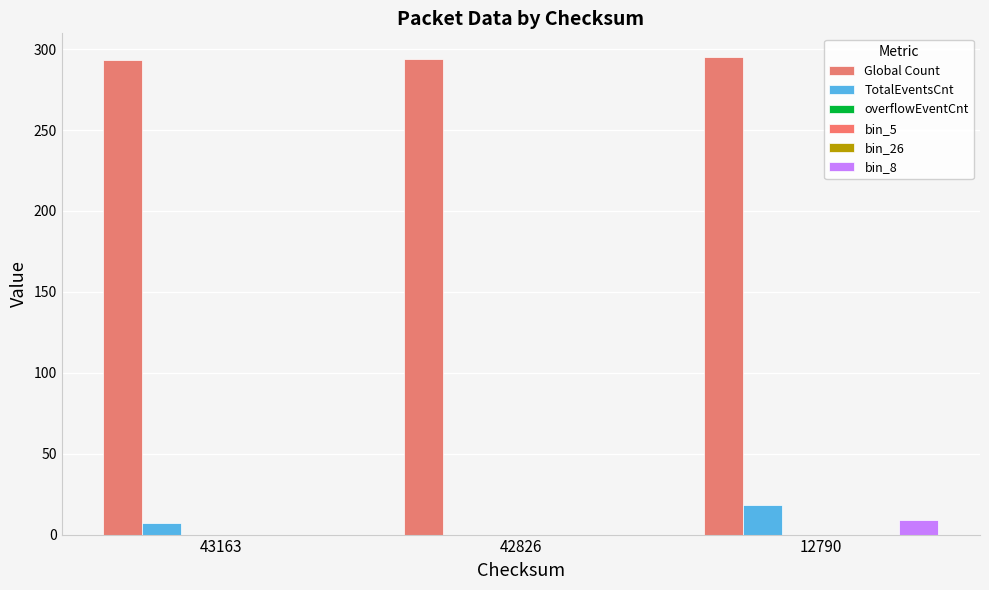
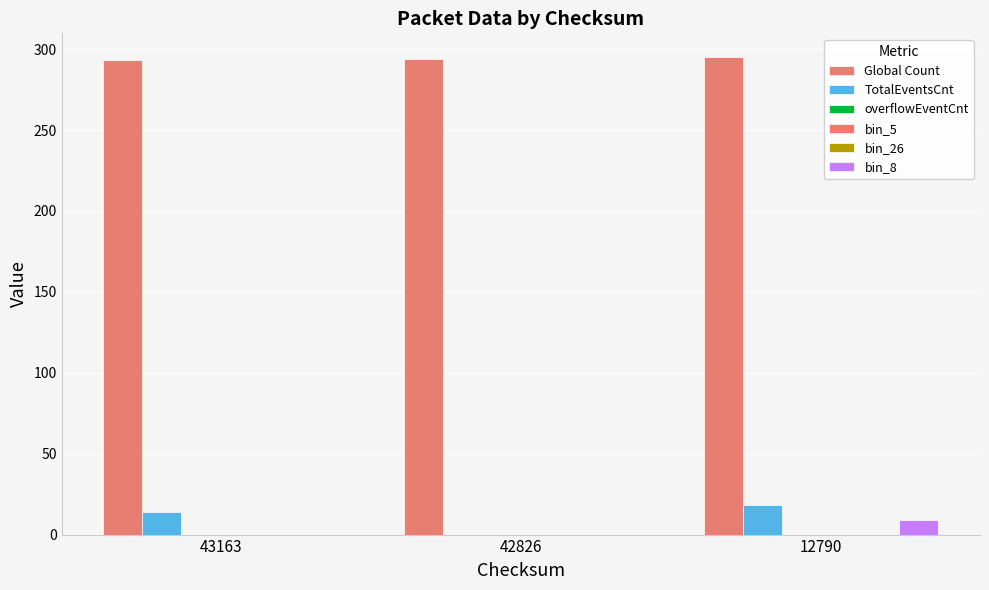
TotalEventsCnt, 43163: 7 -> 14
